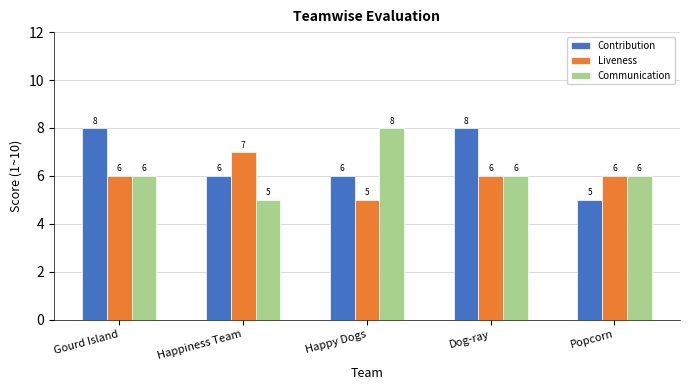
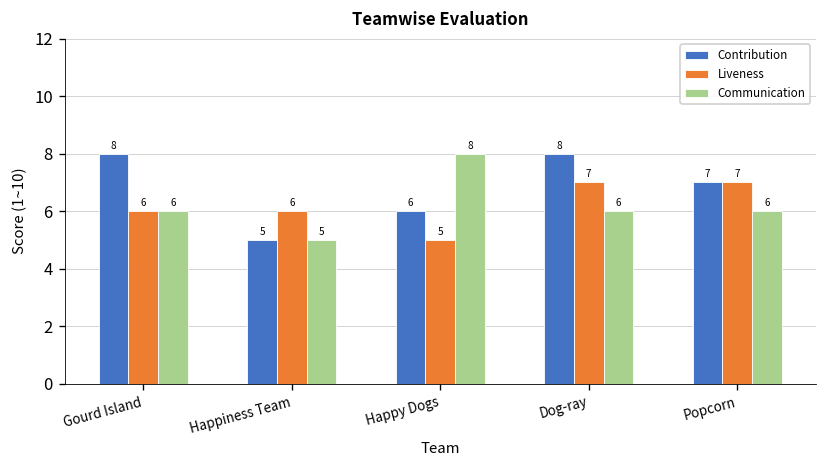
Contribution, Happiness Team: 6 -> 5
Liveness, Happiness Team: 7 -> 6
Liveness, Dog-ray: 6 -> 7
Contribution, Popcorn: 5 -> 7
Liveness, Popcorn: 6 -> 7
